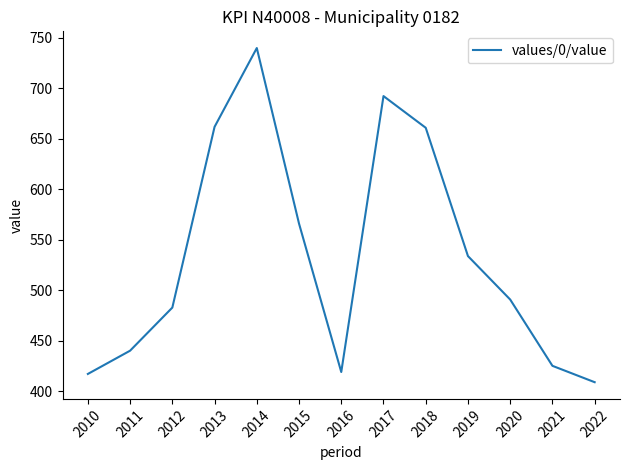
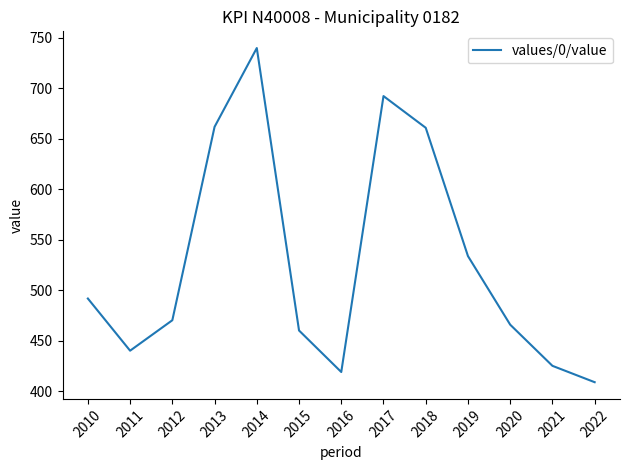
2010: 417 -> 492
2012: 483 -> 470
2015: 566 -> 460
2020: 491 -> 466
